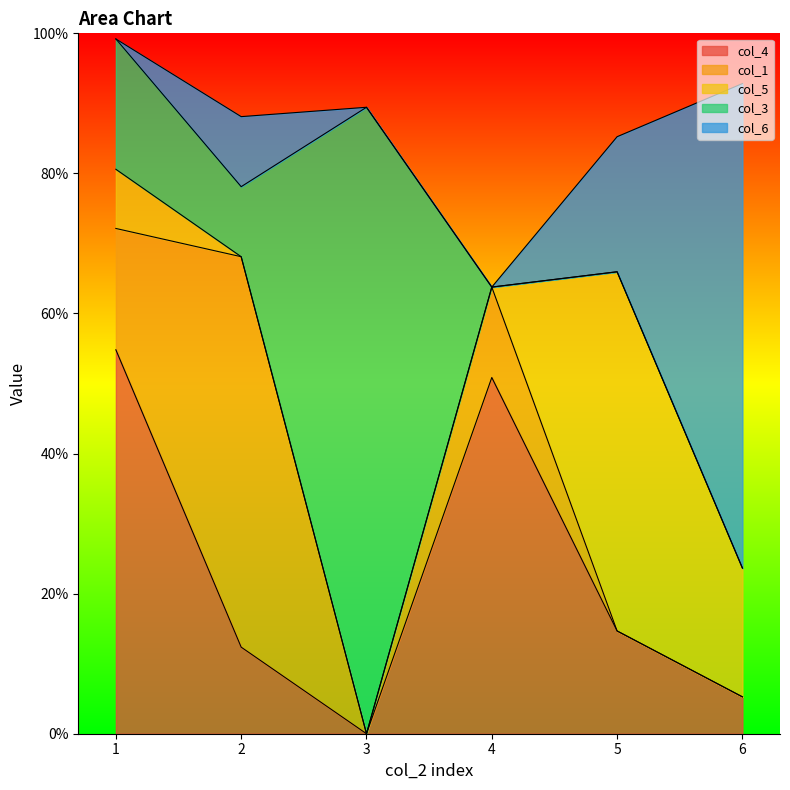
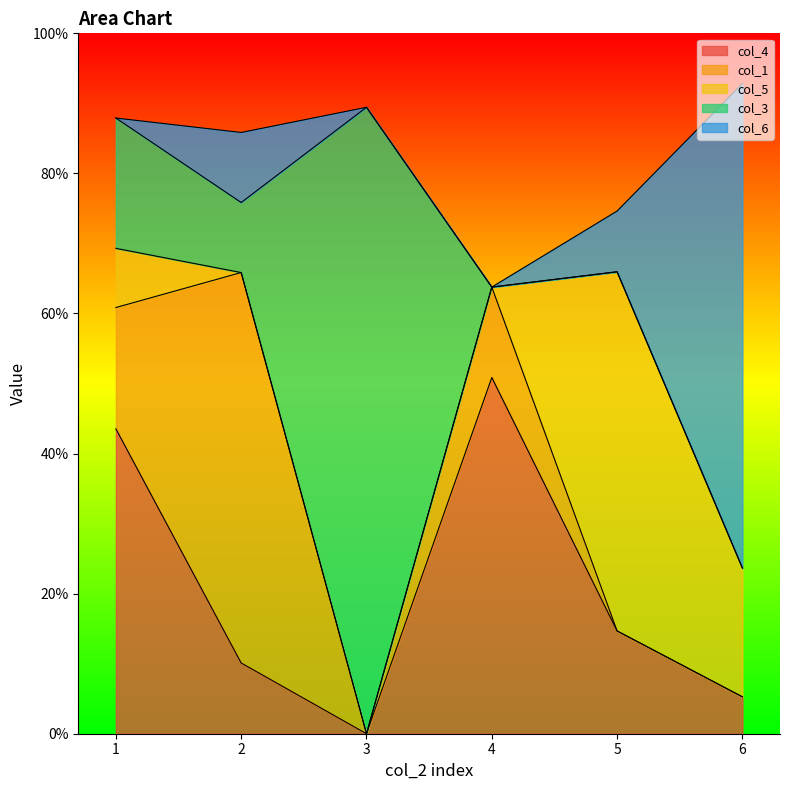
col_4, 1: 55% -> 44%
col_4, 2: 12% -> 10%
col_6, 5: 19% -> 9%
